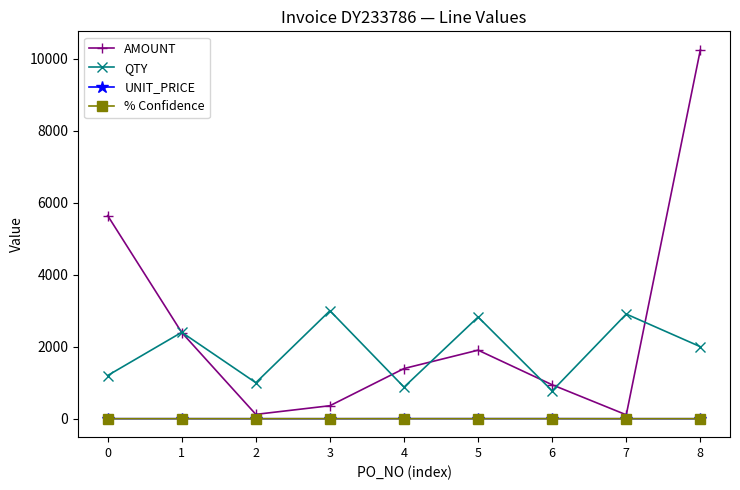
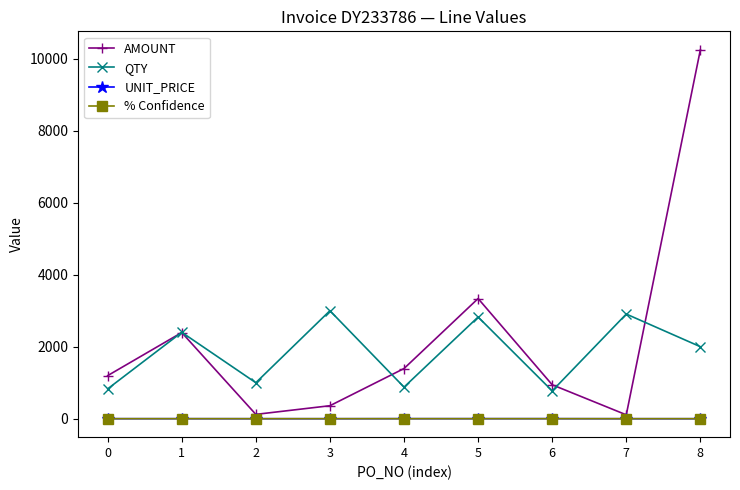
AMOUNT, 0: 5600 -> 1200
QTY, 0: 1200 -> 800
AMOUNT, 5: 1900 -> 3300
